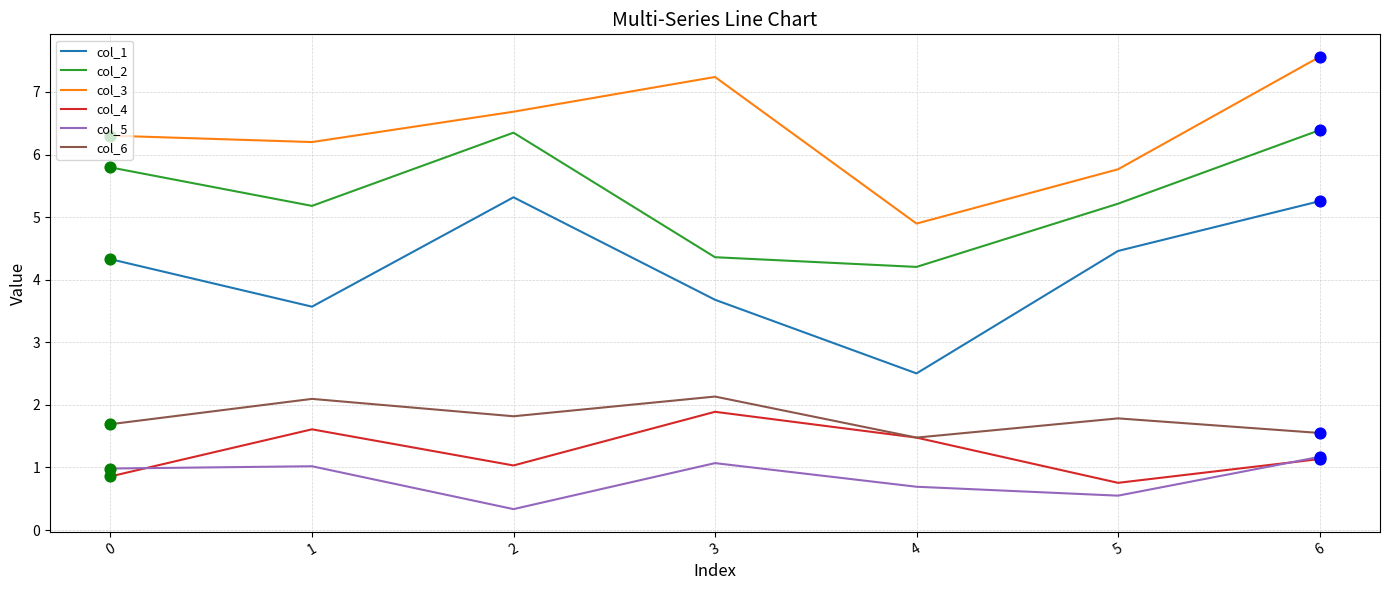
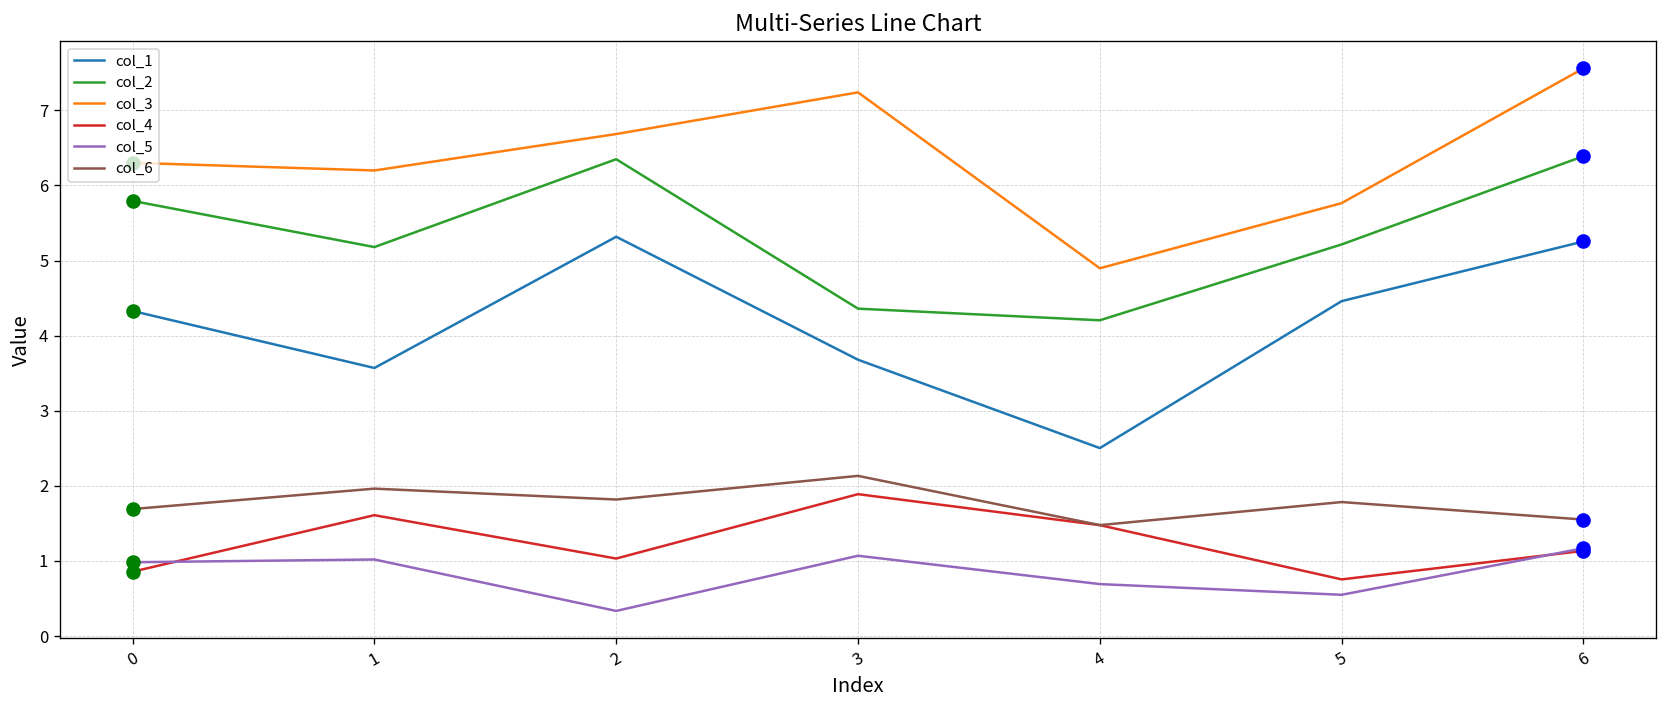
col_6, 1: 2.1 -> 2.0
